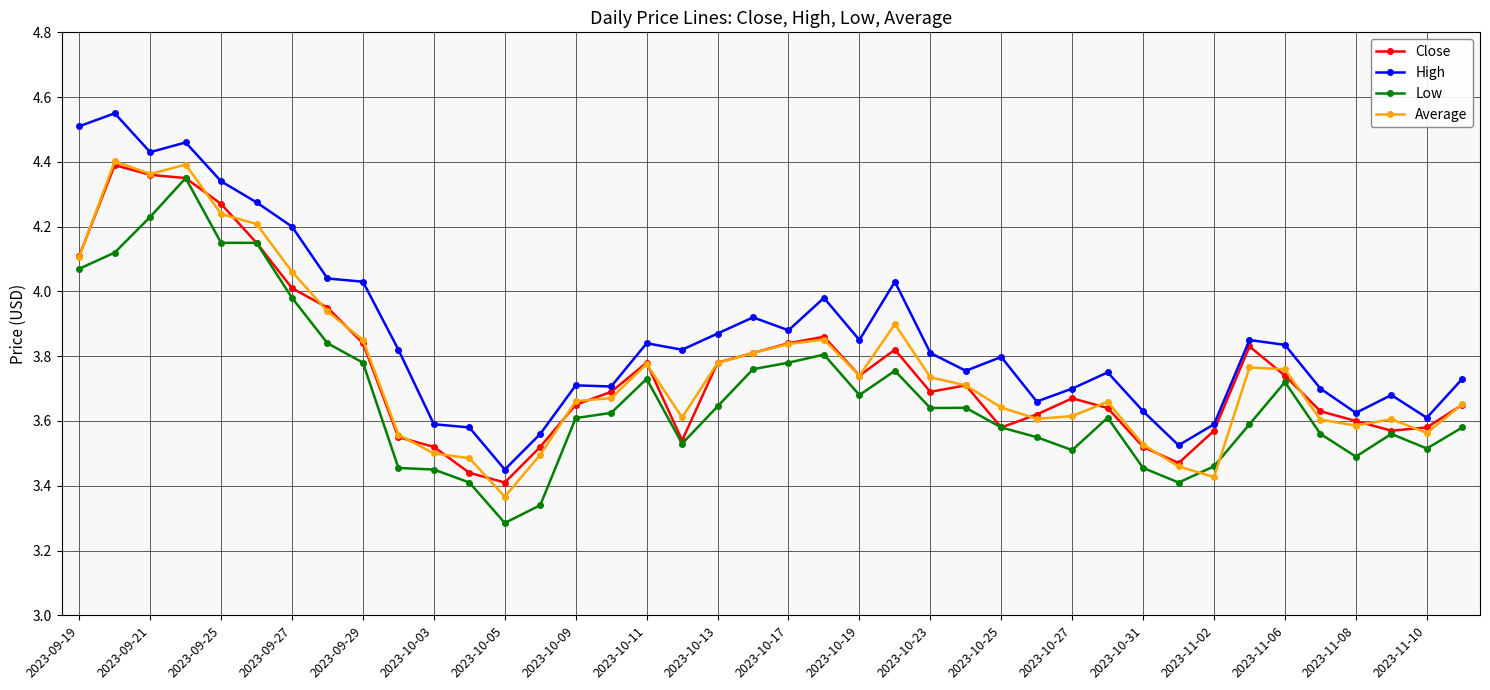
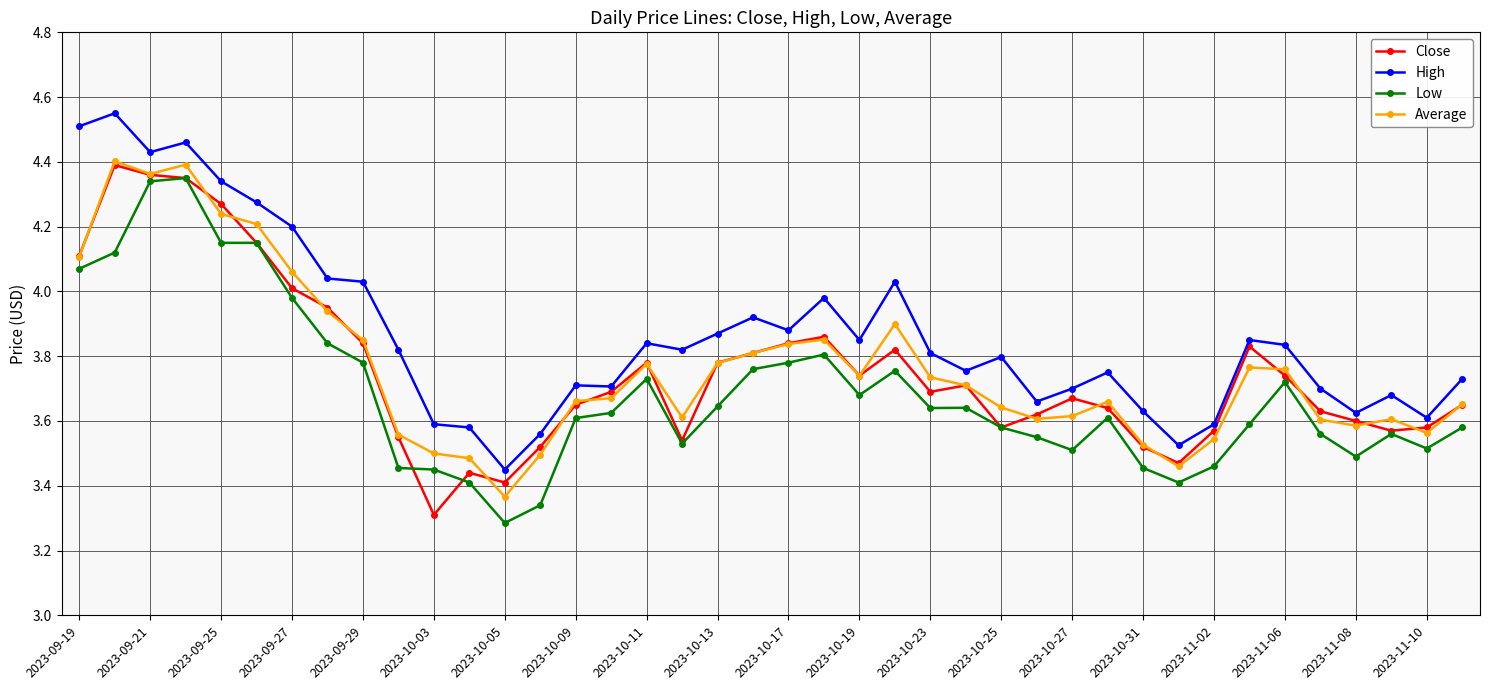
Low, 2023-09-21: 4.23 -> 4.34
Close, 2023-10-03: 3.52 -> 3.31
Average, 2023-11-02: 3.43 -> 3.54
